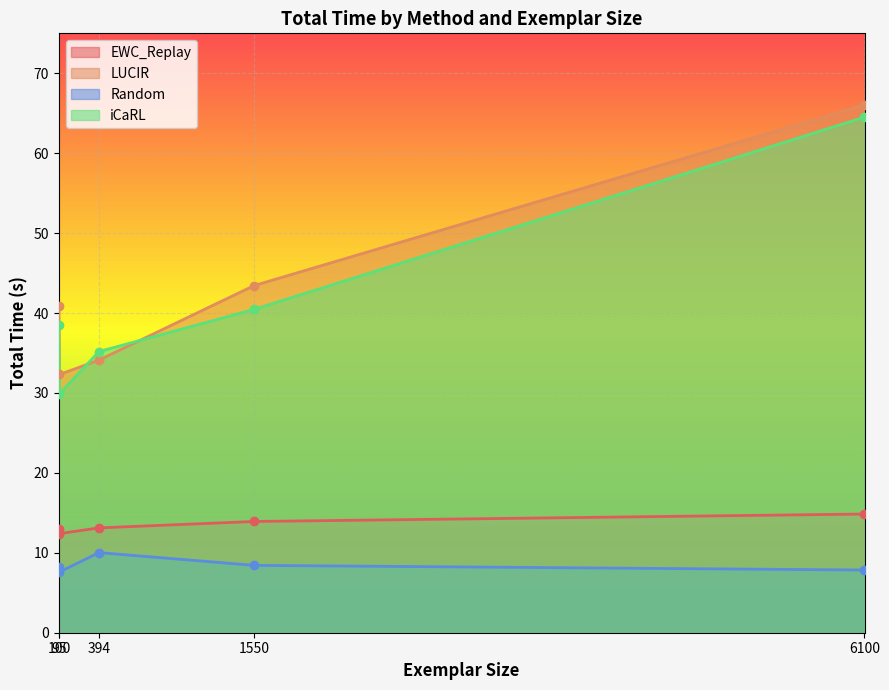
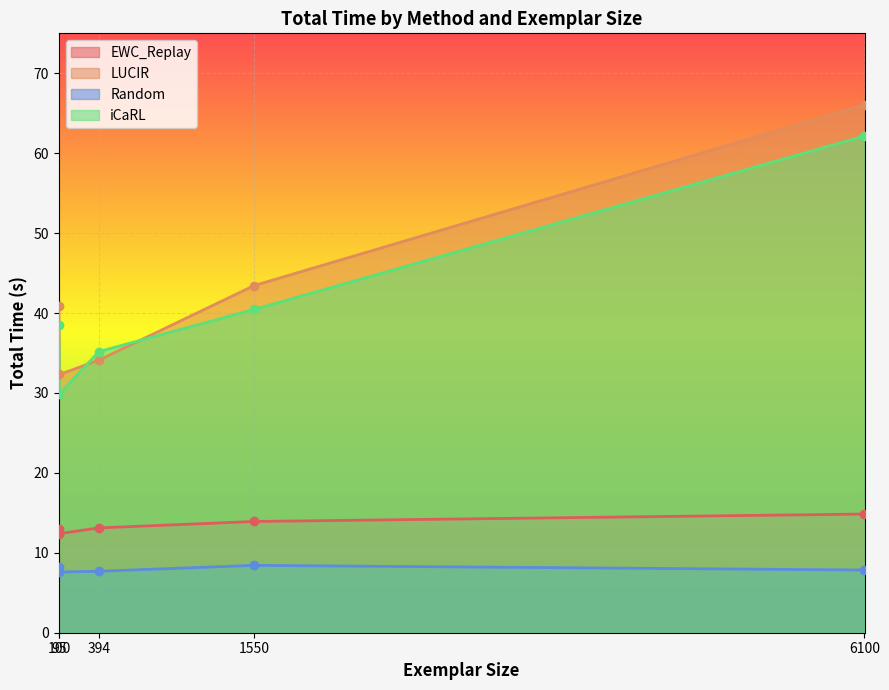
Random, 394: 10 -> 8
iCaRL, 6100: 65 -> 62
